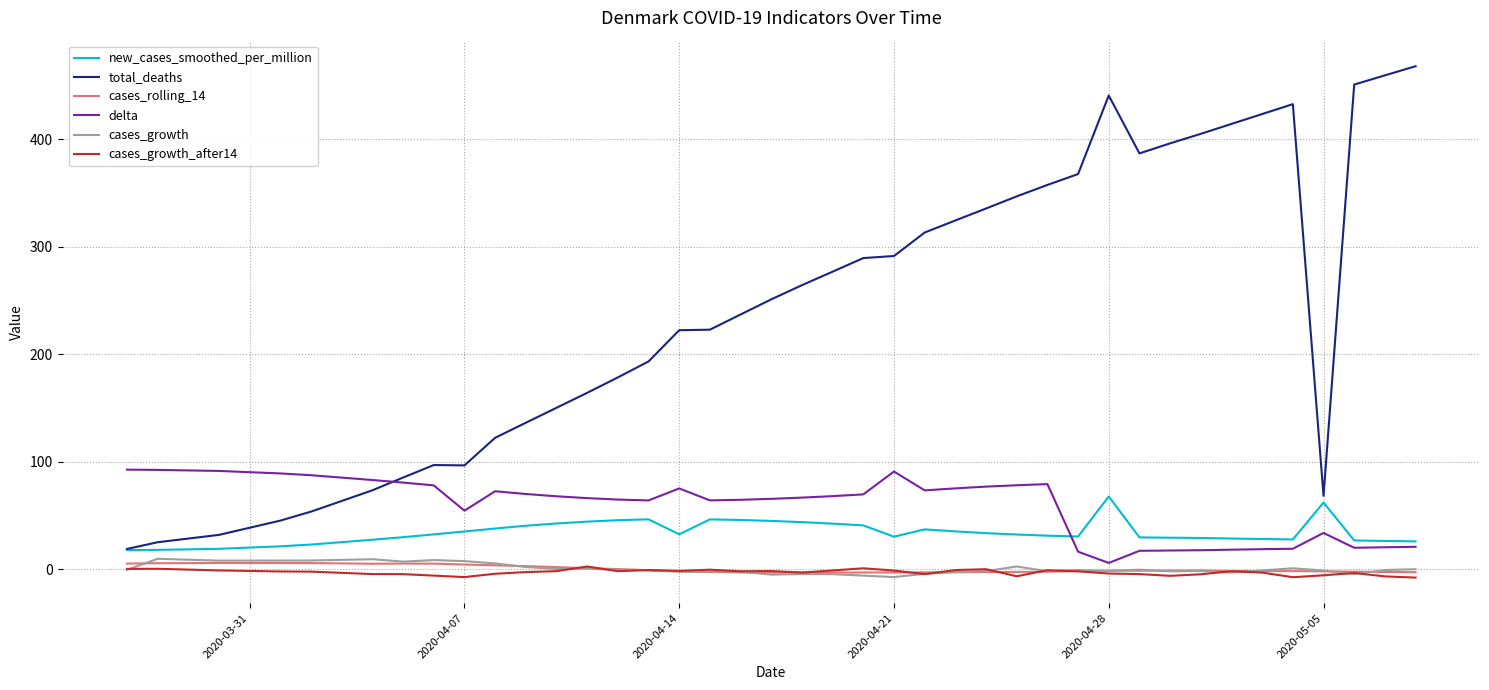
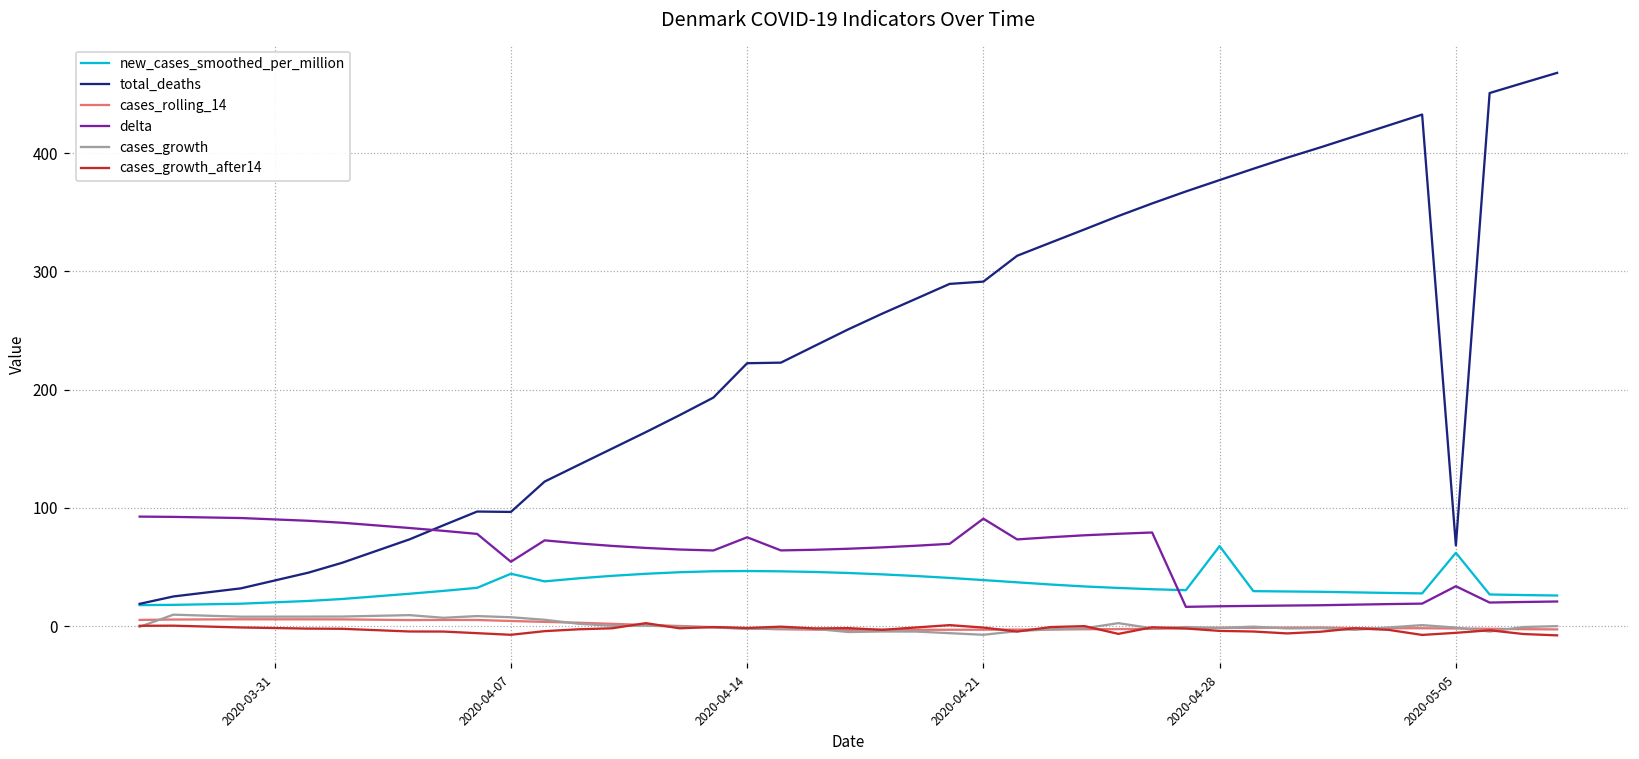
new_cases_smoothed_per_million, 2020-04-07: 35 -> 44
new_cases_smoothed_per_million, 2020-04-14: 32 -> 47
new_cases_smoothed_per_million, 2020-04-21: 30 -> 39
total_deaths, 2020-04-28: 441 -> 377
delta, 2020-04-28: 6 -> 17
